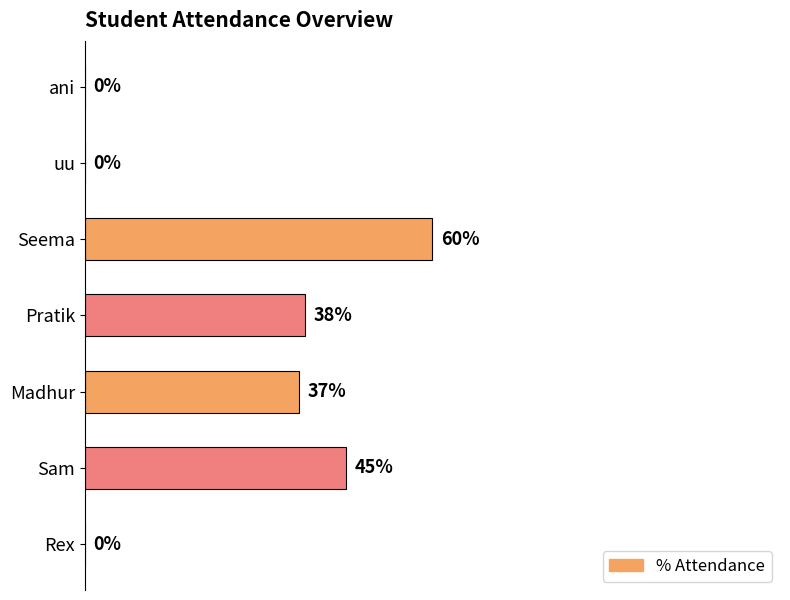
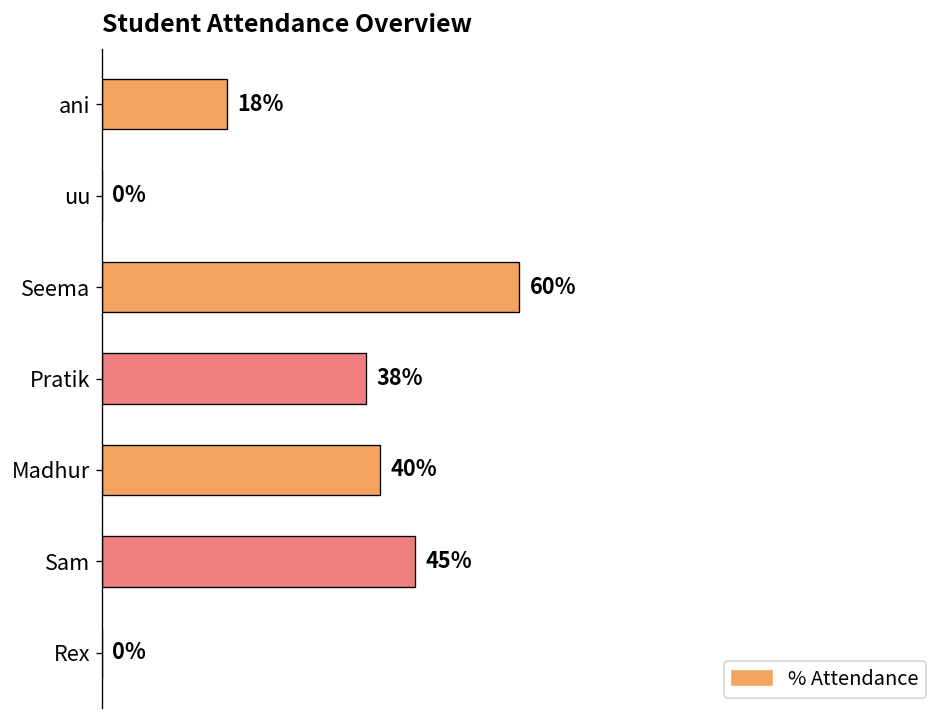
ani: 0% -> 18%
Madhur: 37% -> 40%
